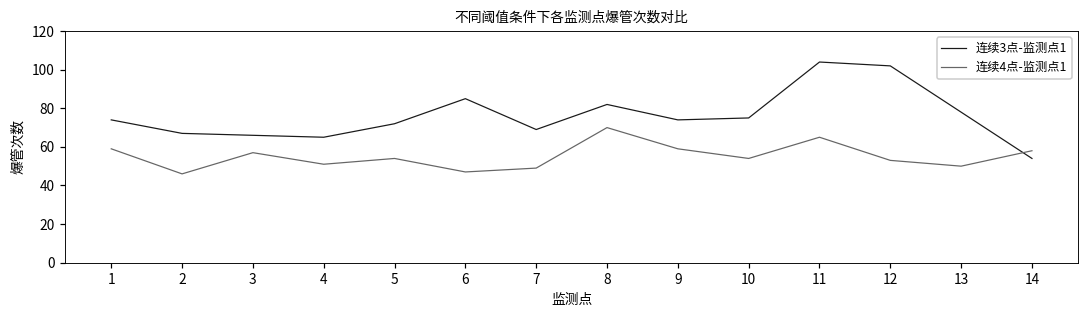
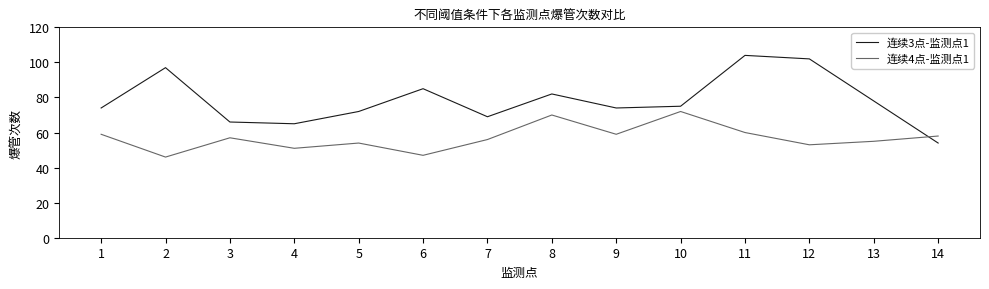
连续3点-监测点1, 2: 67 -> 97
连续4点-监测点1, 7: 49 -> 56
连续4点-监测点1, 10: 54 -> 72
连续4点-监测点1, 11: 65 -> 60
连续4点-监测点1, 13: 50 -> 55
